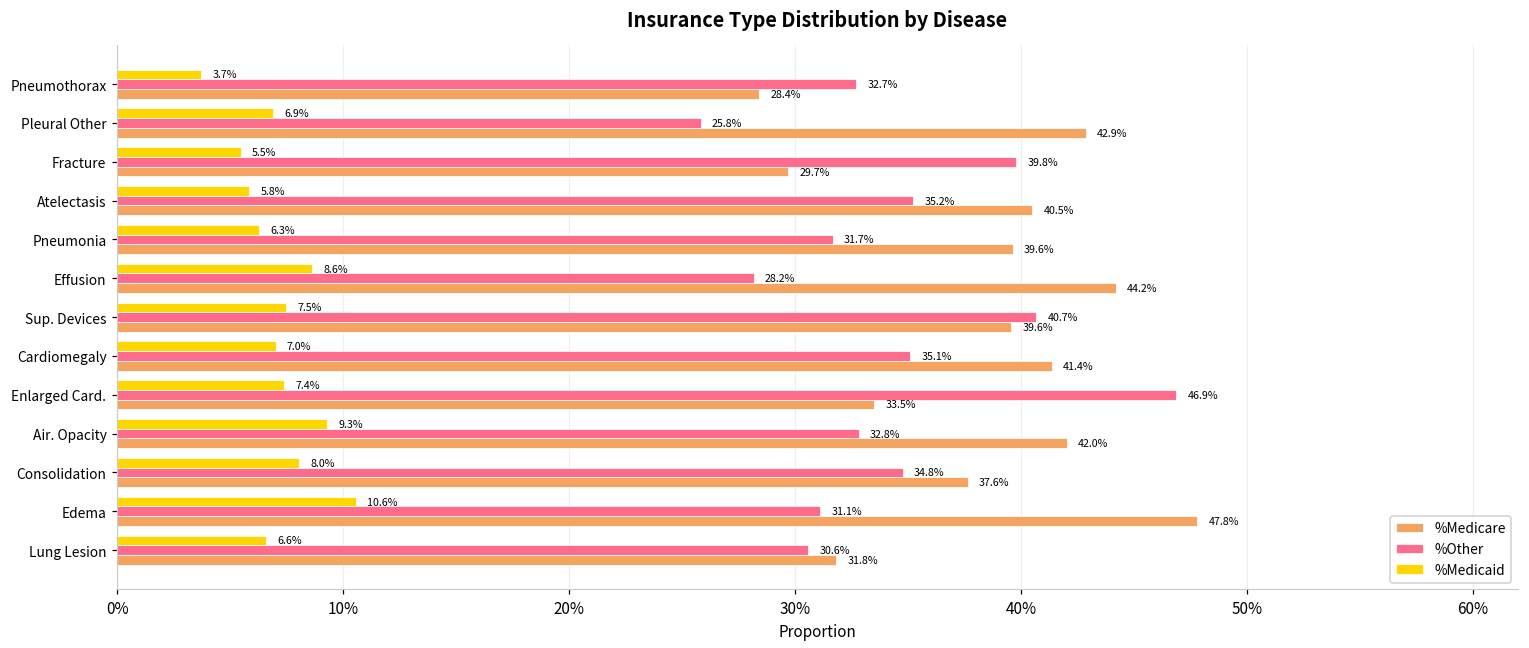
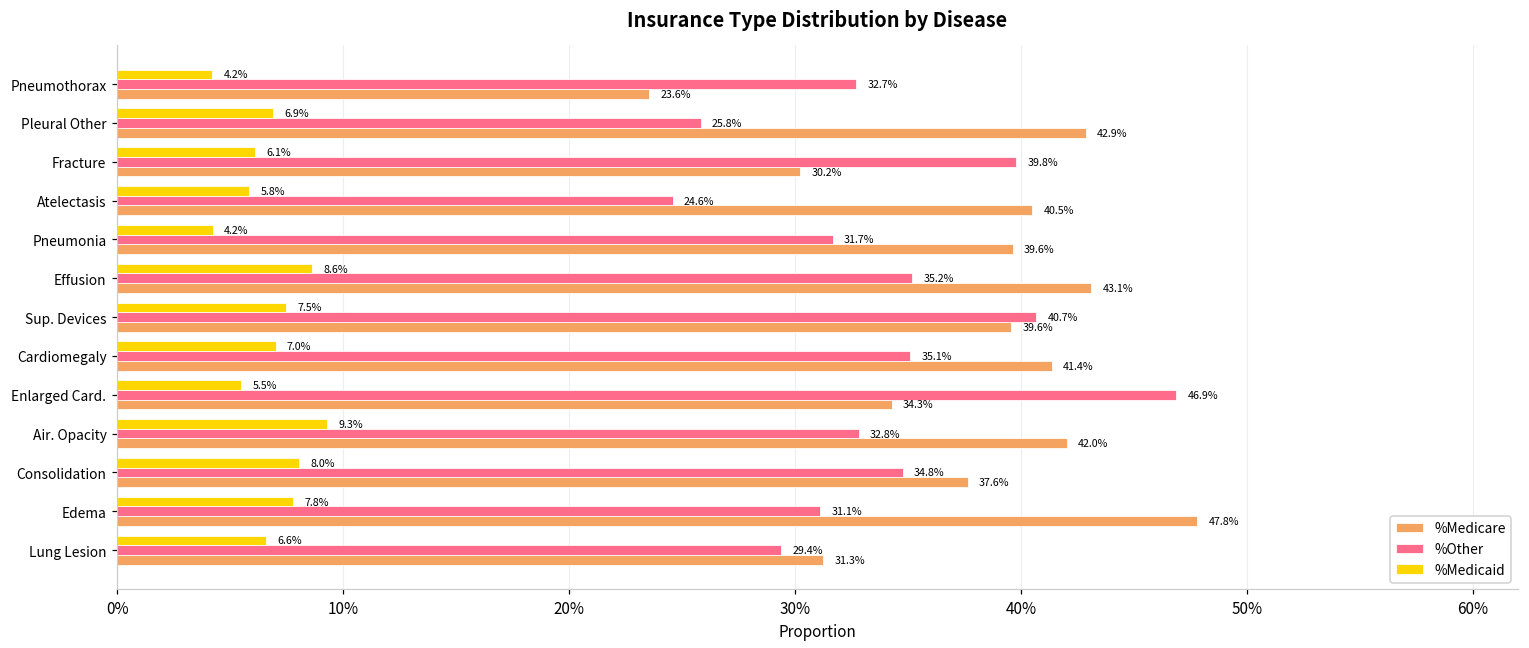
%Medicaid, Pneumothorax: 3.7% -> 4.2%
%Medicare, Pneumothorax: 28.4% -> 23.6%
%Medicaid, Fracture: 5.5% -> 6.1%
%Medicare, Fracture: 29.7% -> 30.2%
%Other, Atelectasis: 35.2% -> 24.6%
%Medicaid, Pneumonia: 6.3% -> 4.2%
%Other, Effusion: 28.2% -> 35.2%
%Medicare, Effusion: 44.2% -> 43.1%
%Medicaid, Enlarged Card.: 7.4% -> 5.5%
%Medicare, Enlarged Card.: 33.5% -> 34.3%
%Medicaid, Edema: 10.6% -> 7.8%
%Other, Lung Lesion: 30.6% -> 29.4%
%Medicare, Lung Lesion: 31.8% -> 31.3%
